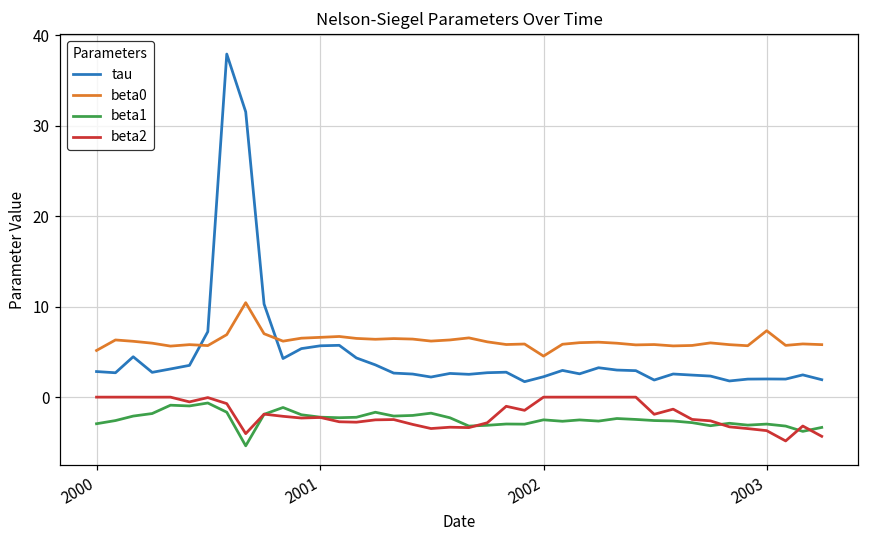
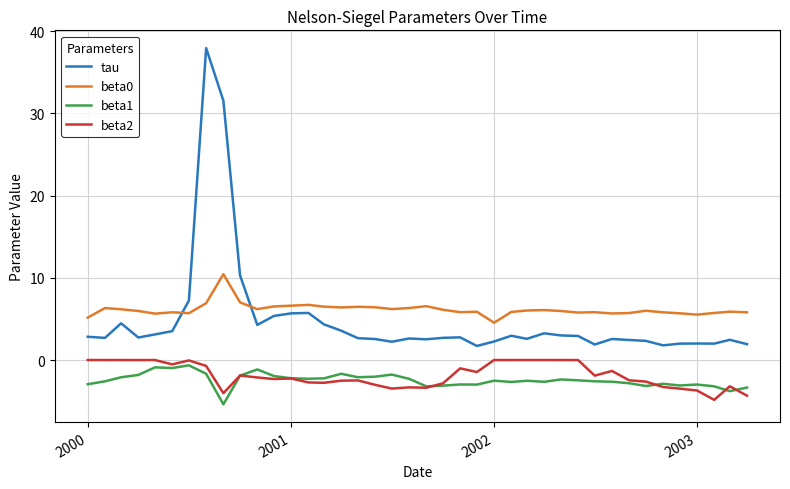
beta0, 2003: 7 -> 6
